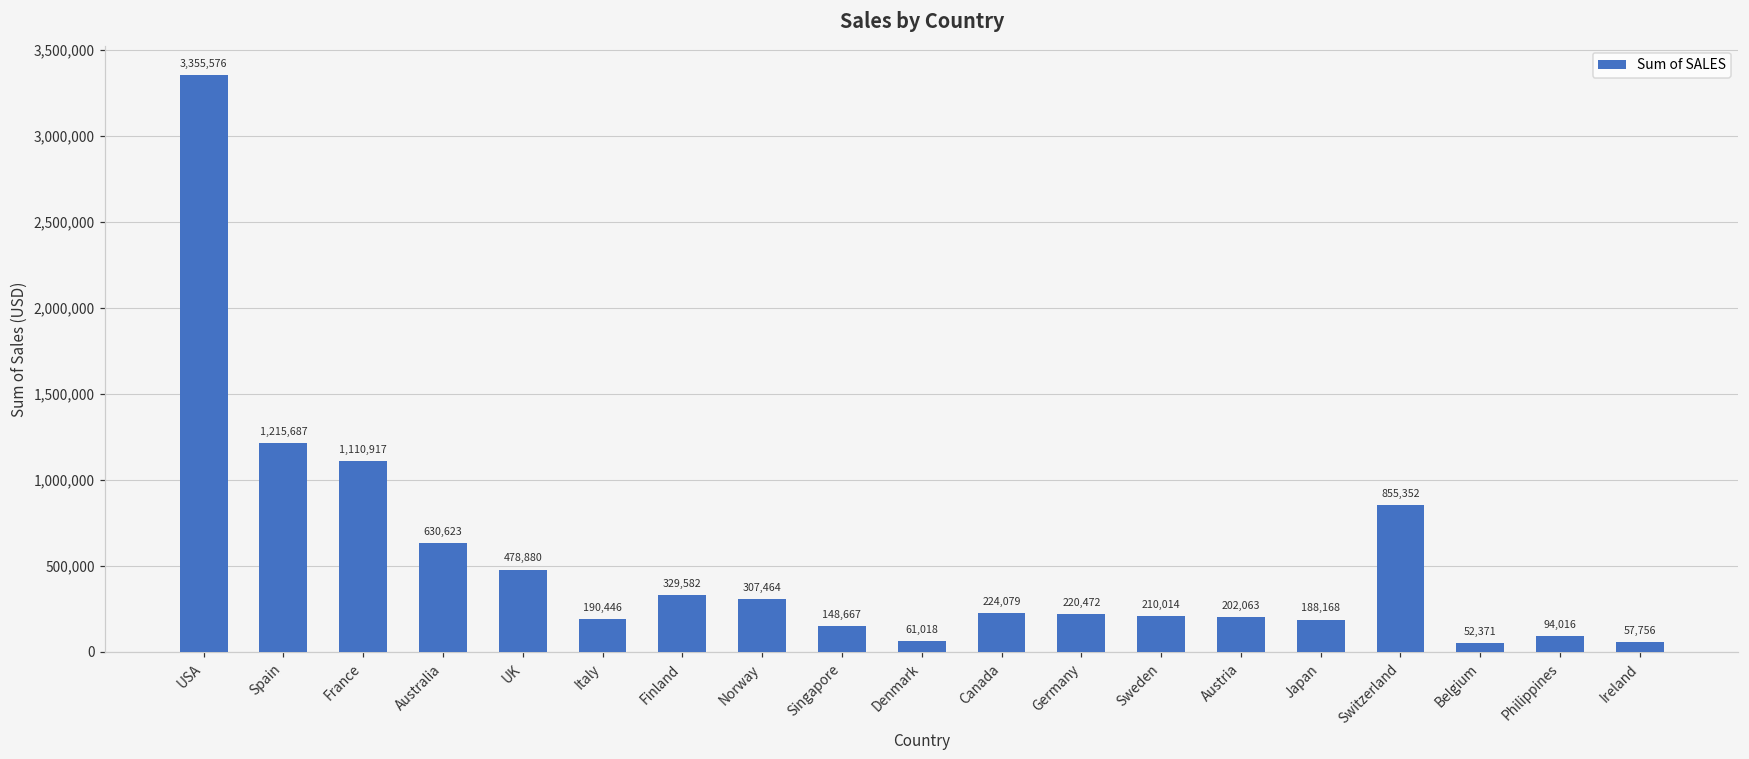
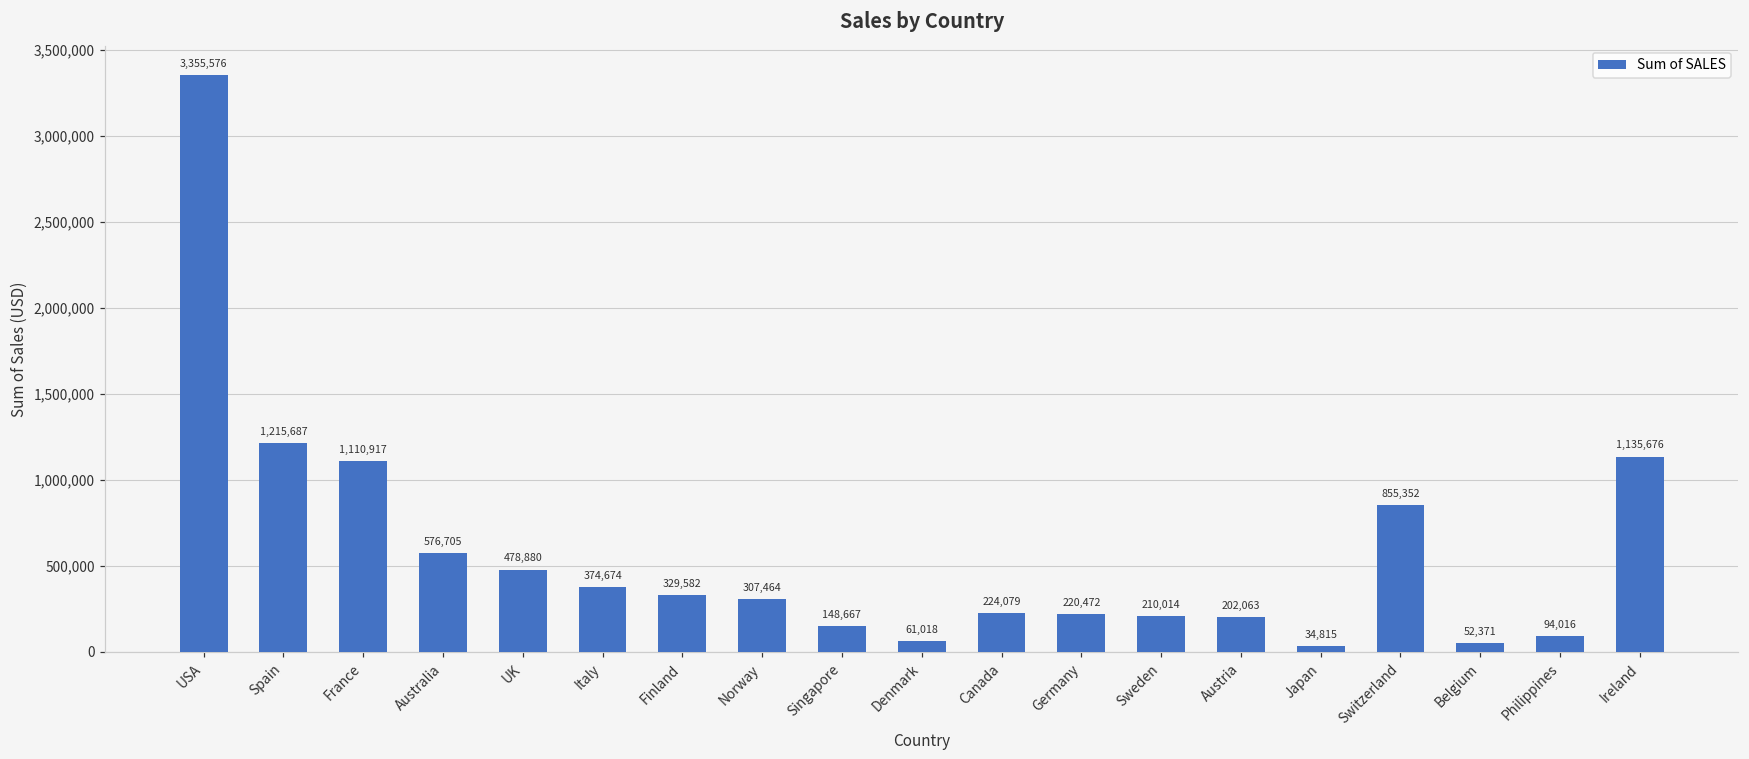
Australia: 630,623 -> 576,705
Italy: 190,446 -> 374,674
Japan: 188,168 -> 34,815
Ireland: 57,756 -> 1,135,676
